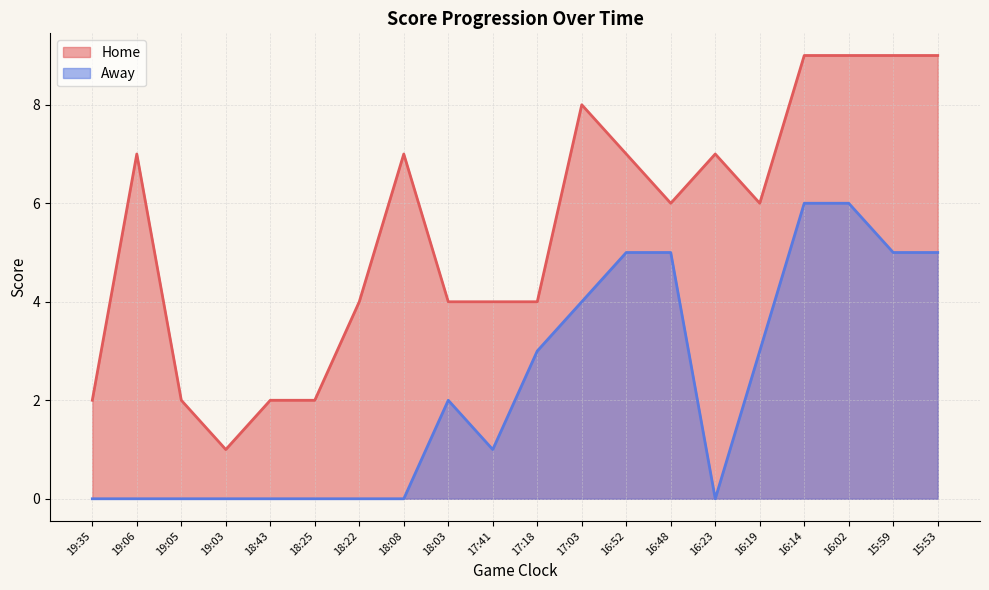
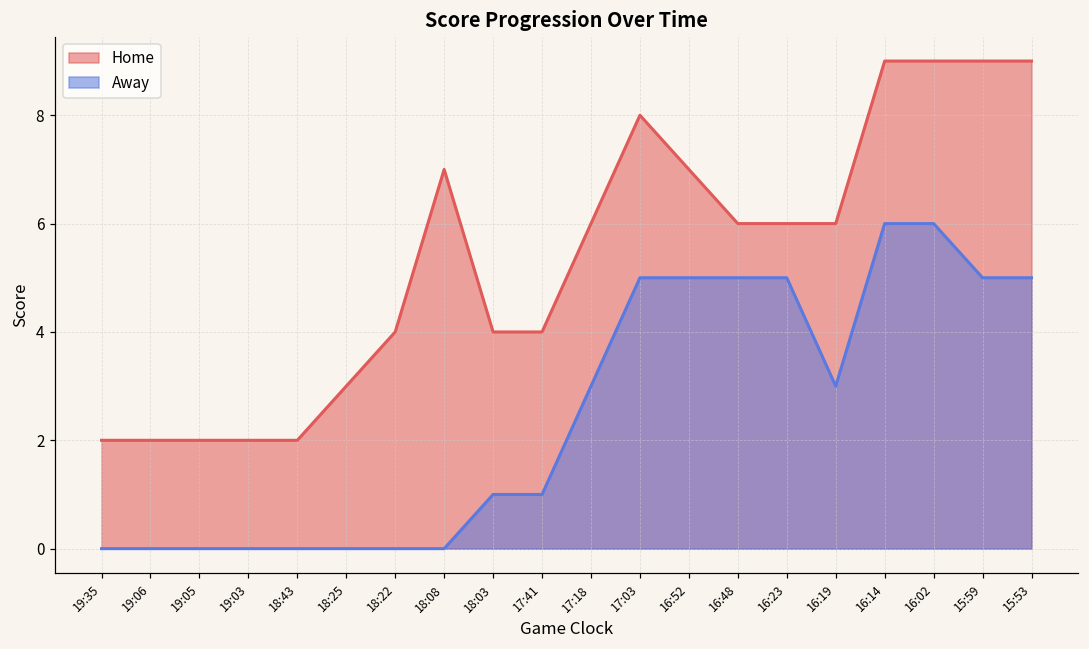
Home, 19:06: 7 -> 2
Home, 19:03: 1 -> 2
Home, 18:25: 2 -> 3
Away, 18:03: 2 -> 1
Home, 17:18: 4 -> 6
Away, 17:03: 4 -> 5
Home, 16:23: 7 -> 6
Away, 16:23: 0 -> 5
